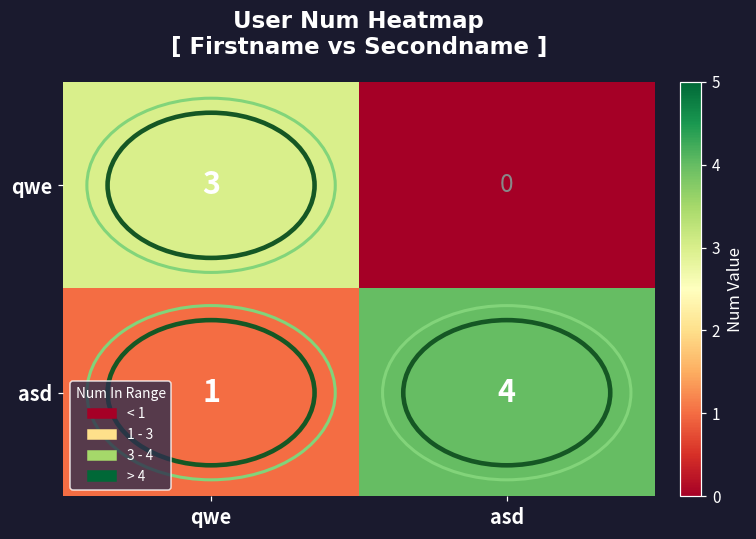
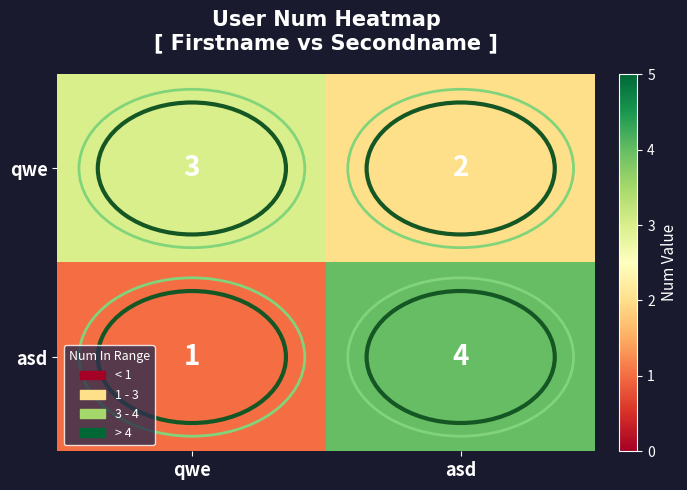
qwe, asd: 0 -> 2
